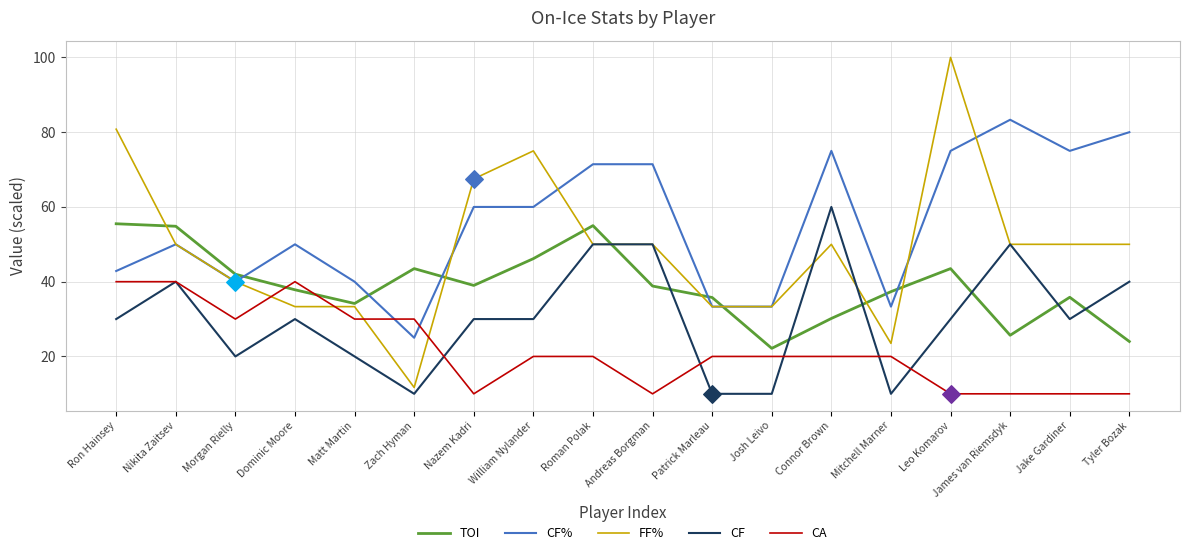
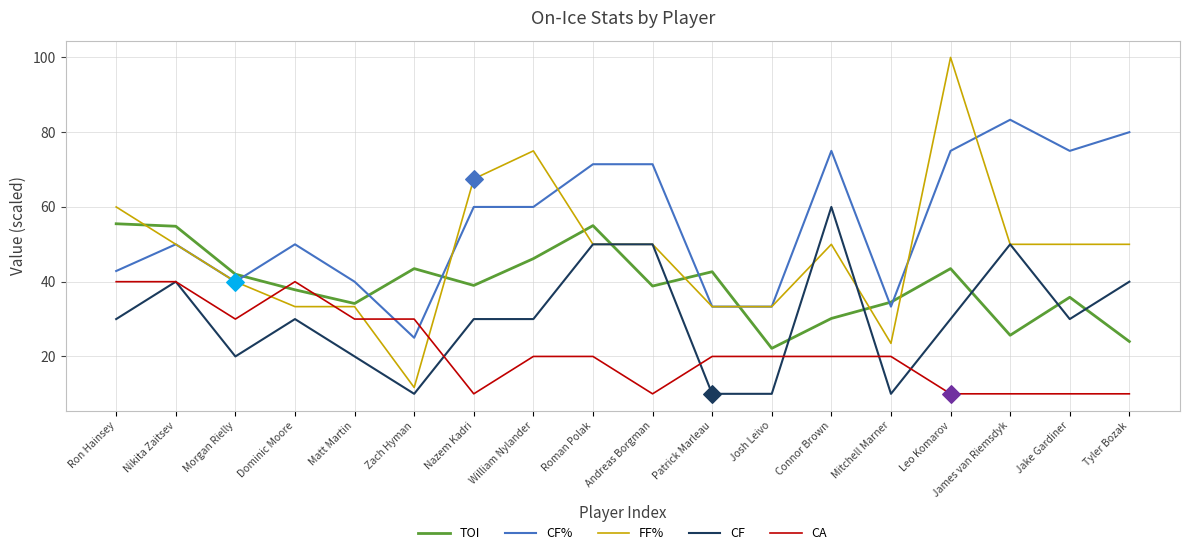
FF%, Ron Hainsey: 81 -> 60
TOI, Patrick Marleau: 36 -> 43
TOI, Mitchell Marner: 37 -> 35
